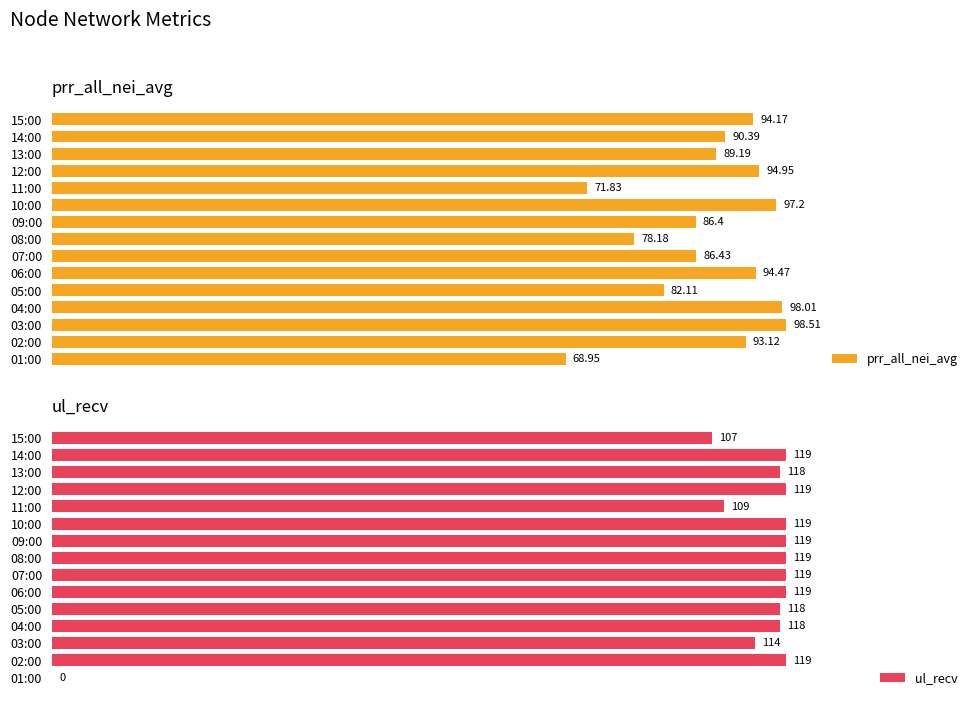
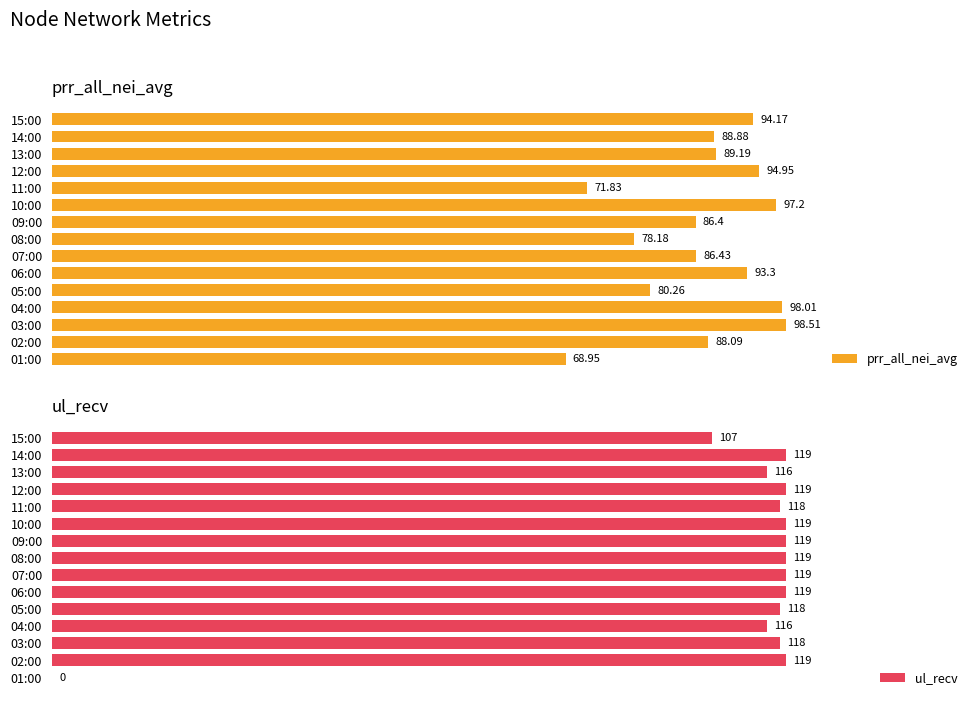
prr_all_nei_avg, 14:00: 90.39 -> 88.88
prr_all_nei_avg, 06:00: 94.47 -> 93.3
prr_all_nei_avg, 05:00: 82.11 -> 80.26
prr_all_nei_avg, 02:00: 93.12 -> 88.09
ul_recv, 13:00: 118 -> 116
ul_recv, 11:00: 109 -> 118
ul_recv, 04:00: 118 -> 116
ul_recv, 03:00: 114 -> 118
